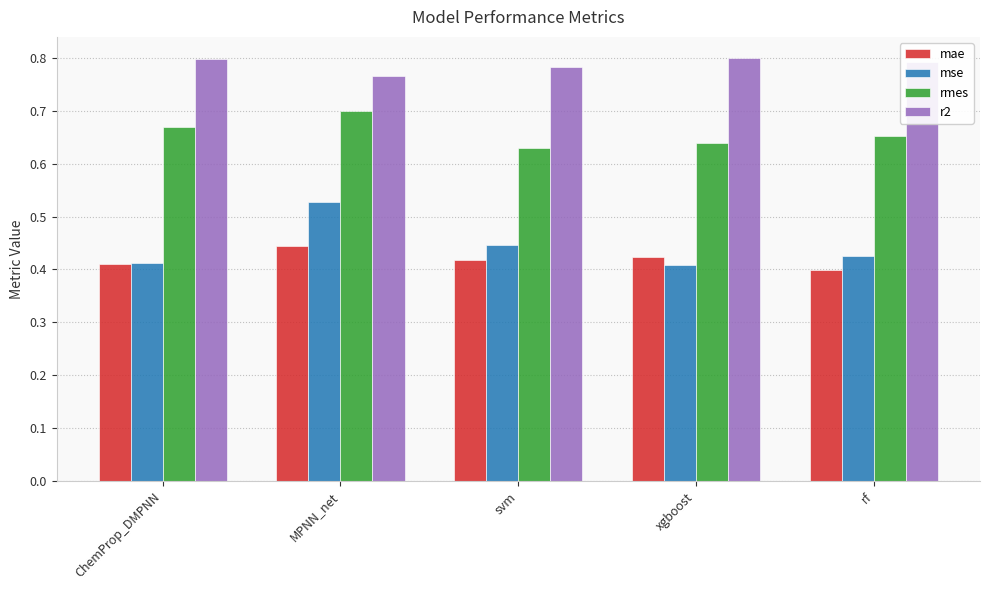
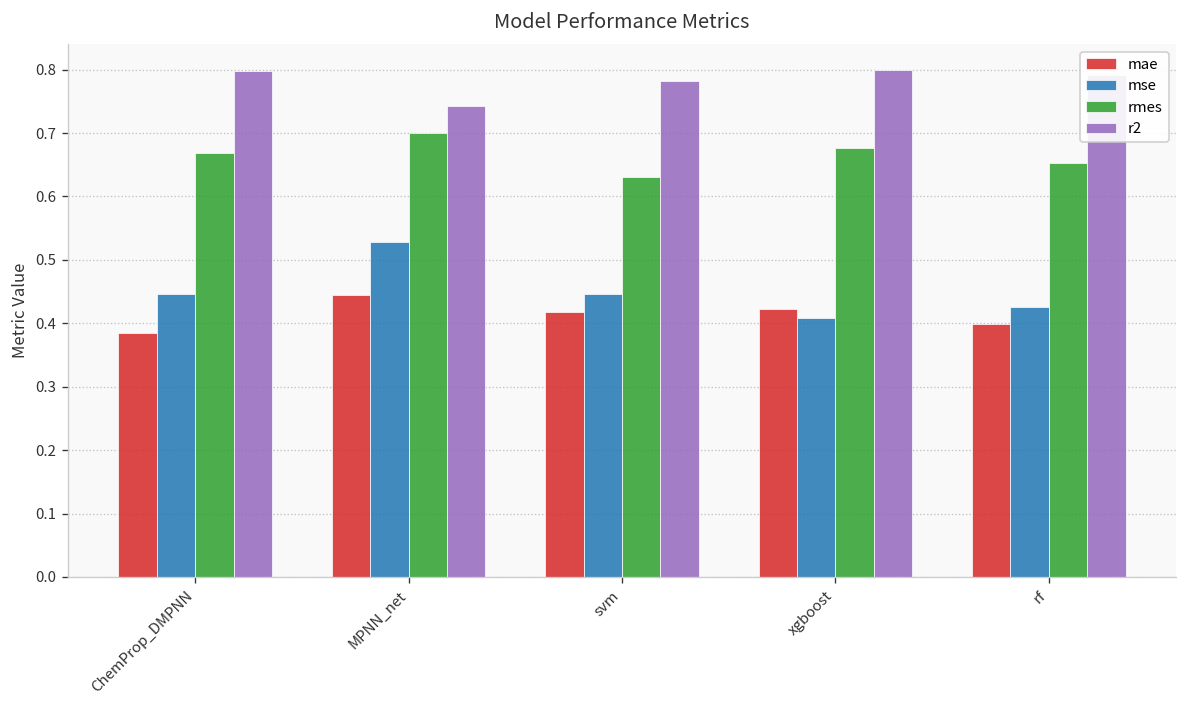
mae, ChemProp_DMPNN: 0.41 -> 0.38
mse, ChemProp_DMPNN: 0.41 -> 0.45
r2, MPNN_net: 0.77 -> 0.74
rmes, xgboost: 0.64 -> 0.68
